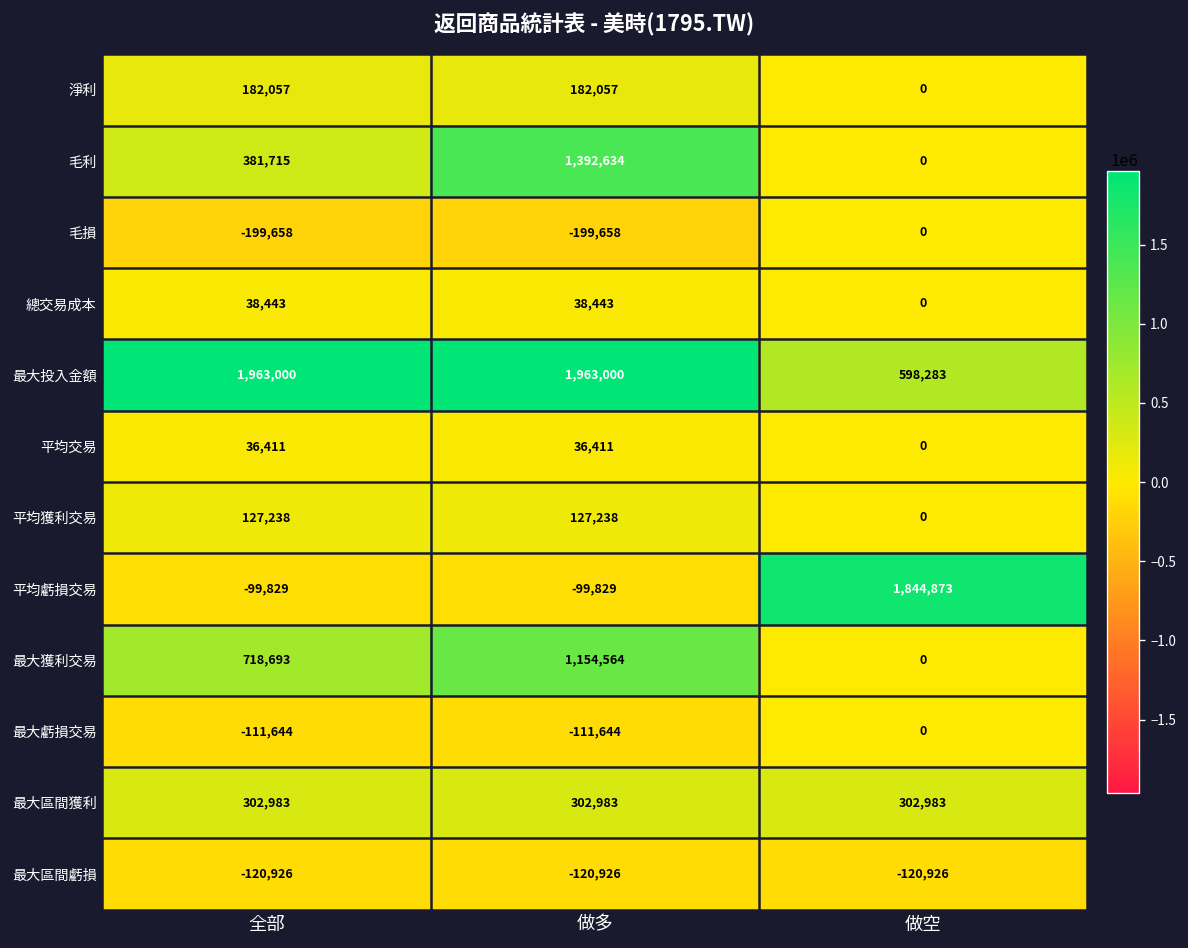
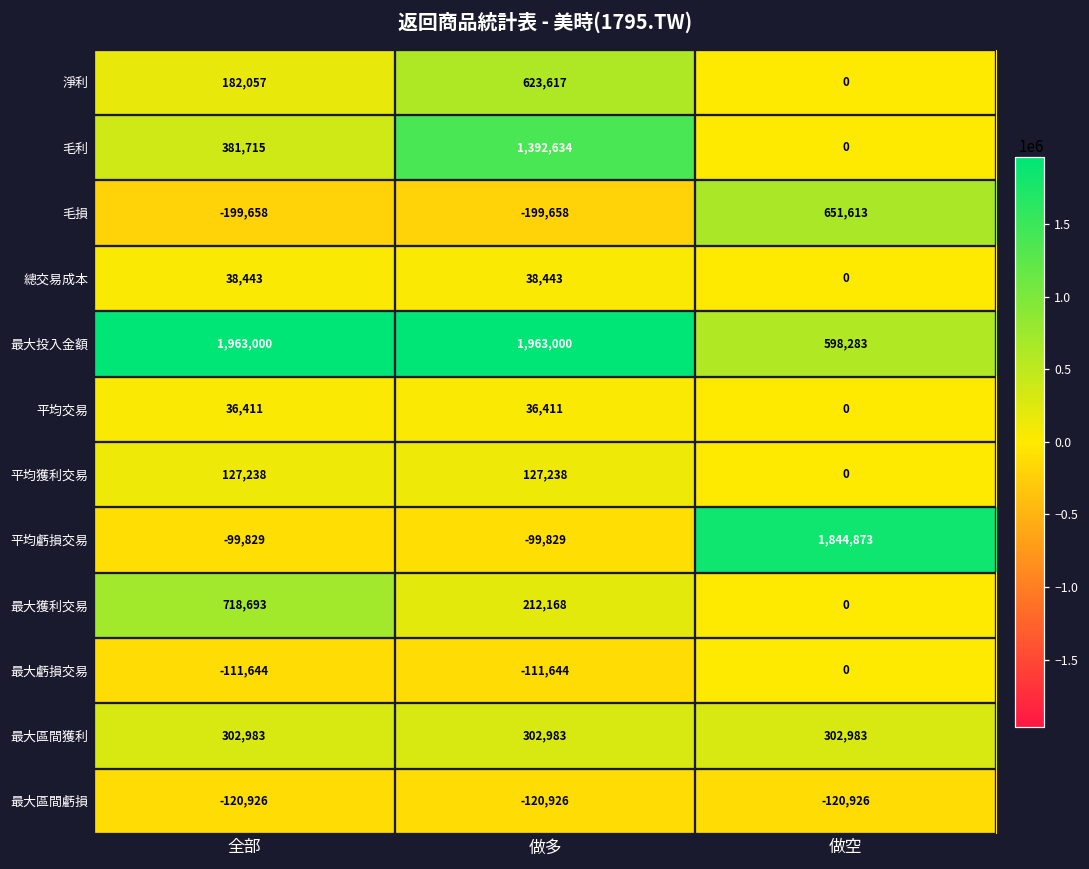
淨利, 做多: 182,057 -> 623,617
毛損, 做空: 0 -> 651,613
最大獲利交易, 做多: 1,154,564 -> 212,168
